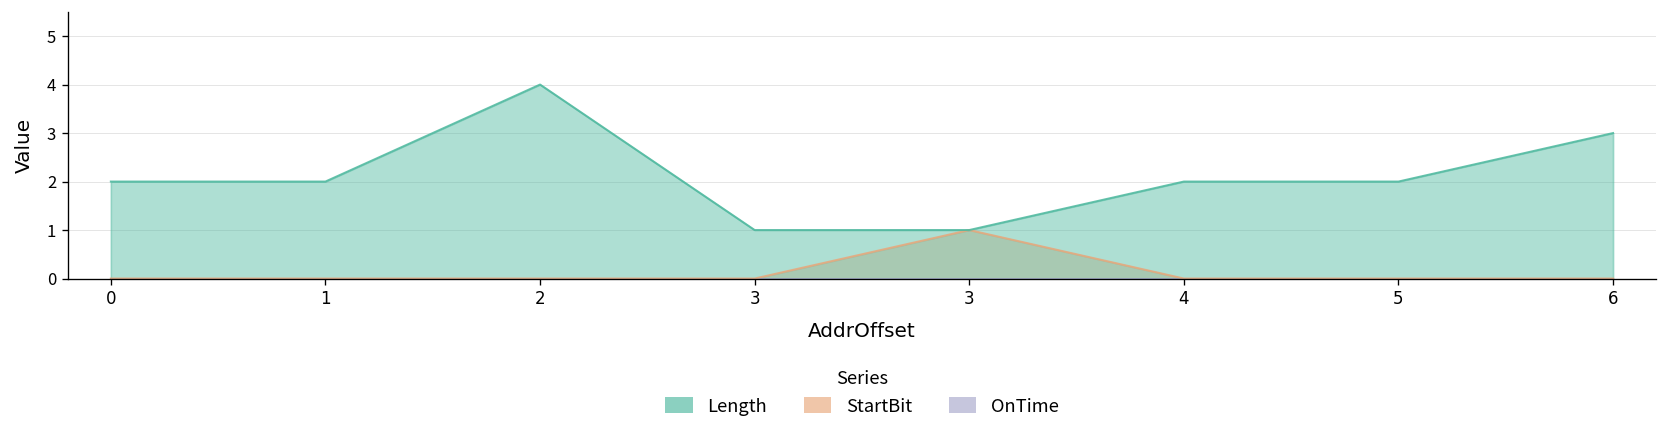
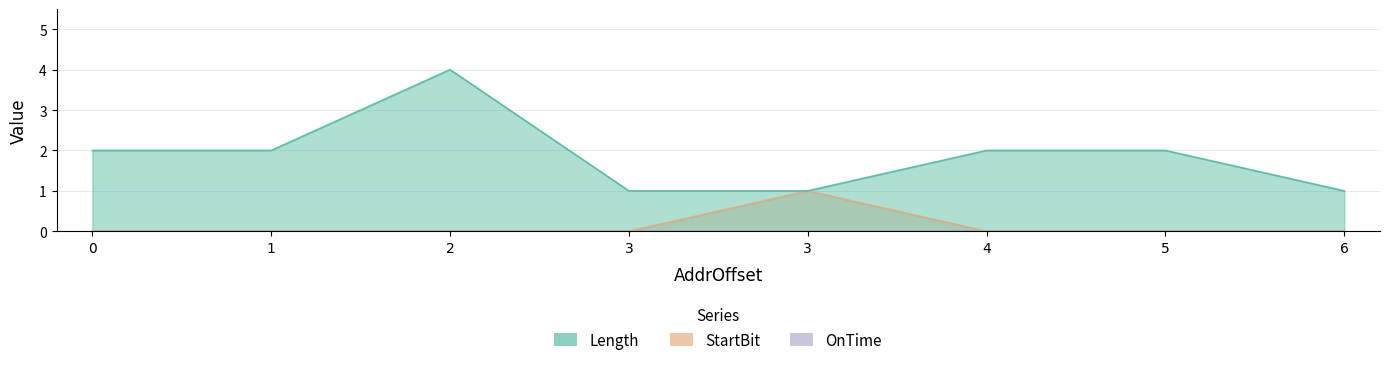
Length, 6: 3 -> 1
